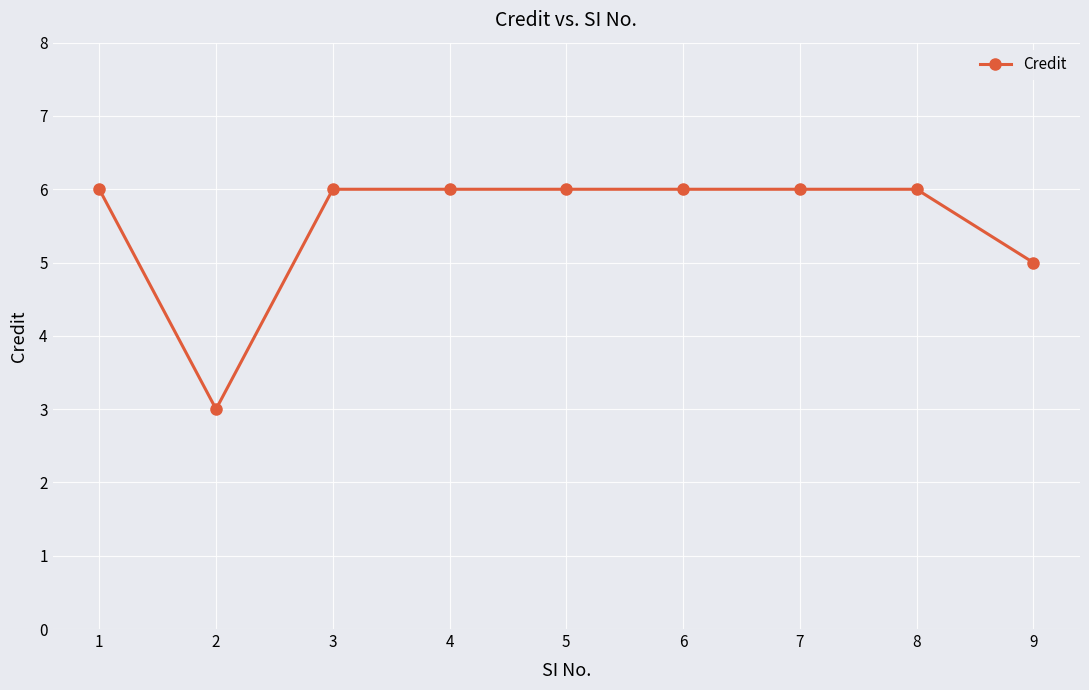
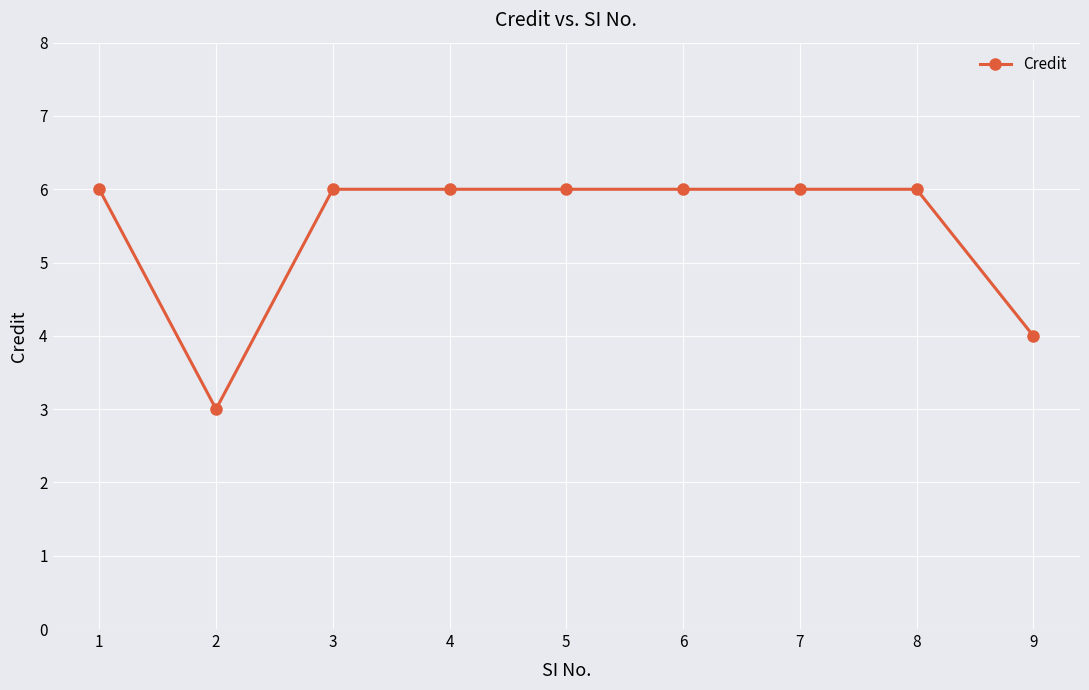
9: 5 -> 4
